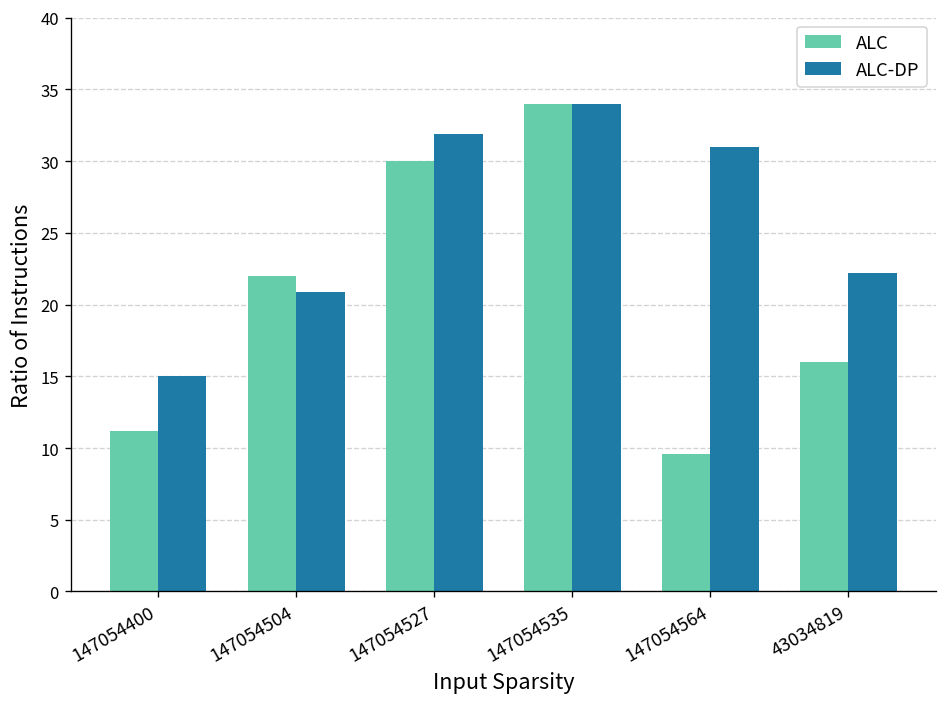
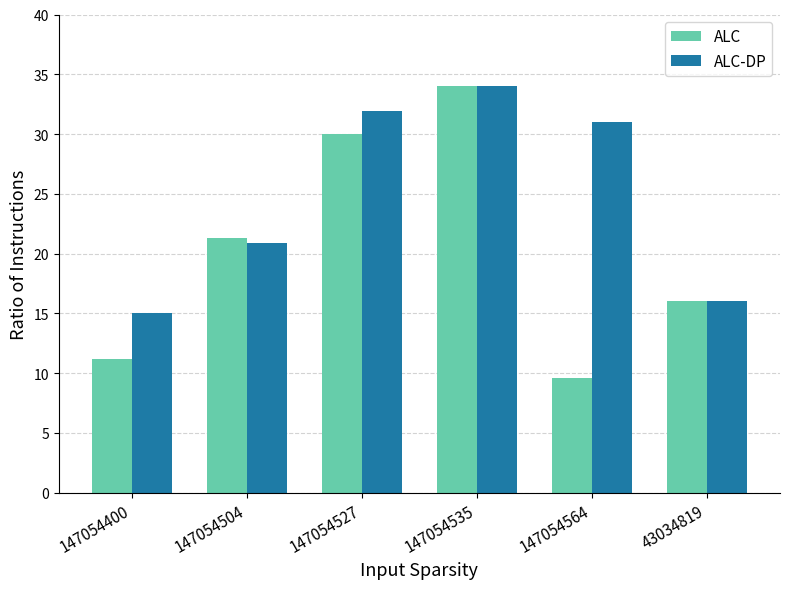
ALC, 147054504: 22.0 -> 21.3
ALC-DP, 43034819: 22.2 -> 16.0
